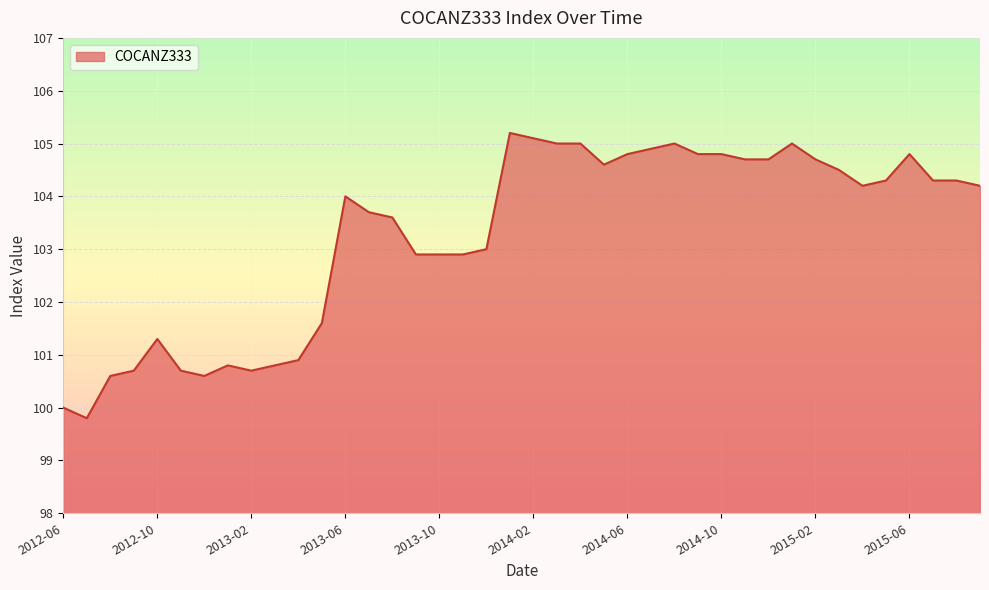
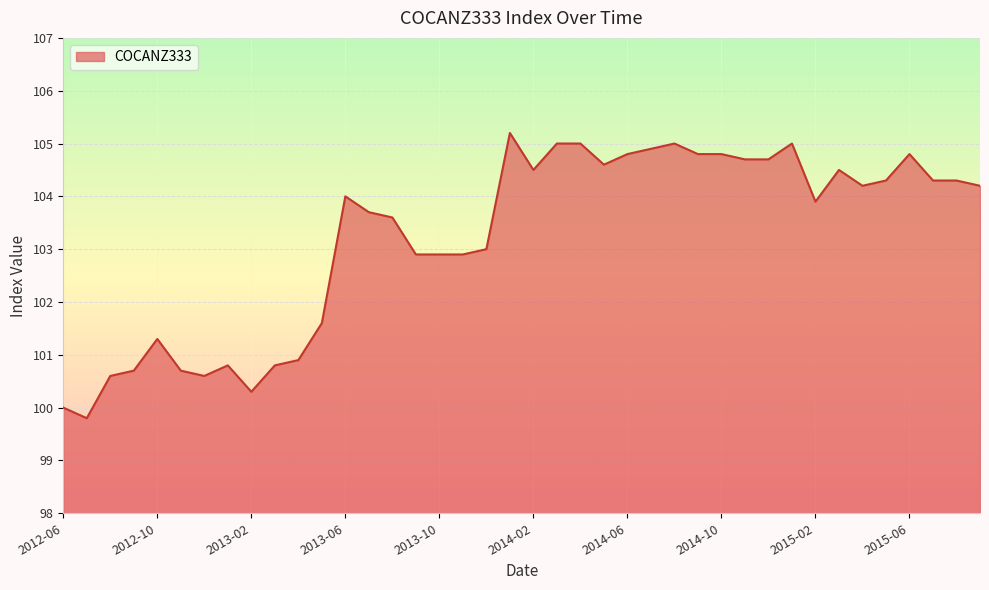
2013-02: 100.7 -> 100.3
2014-02: 105.1 -> 104.5
2015-02: 104.7 -> 103.9
